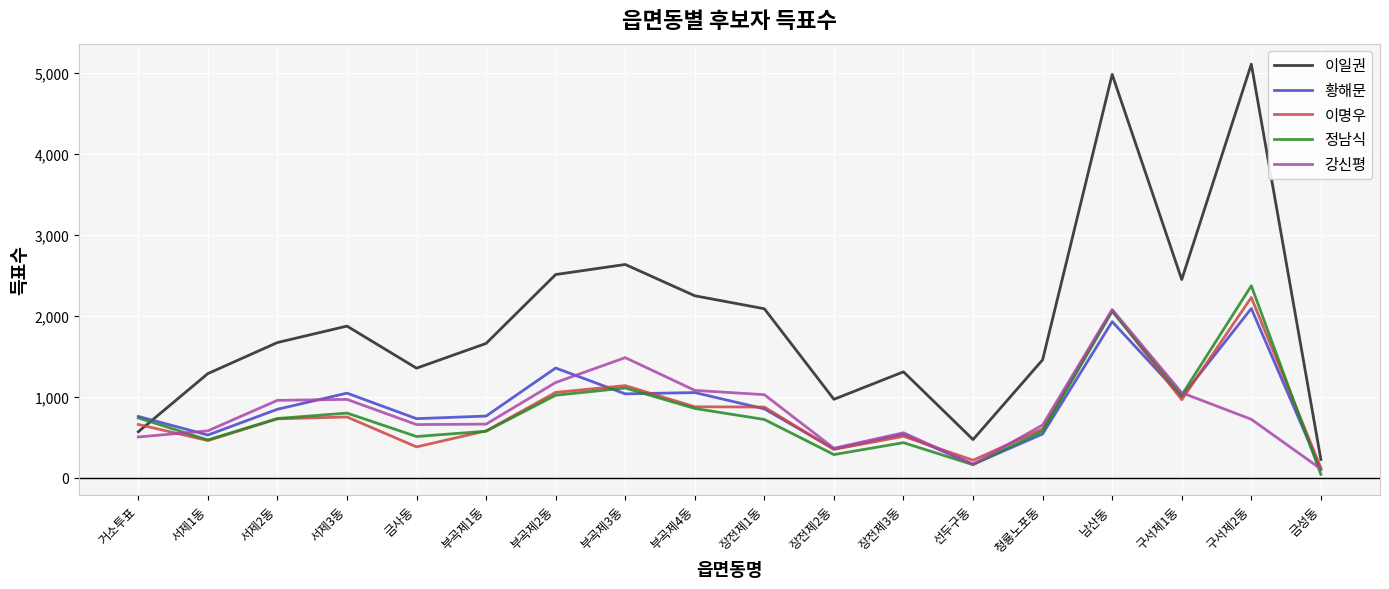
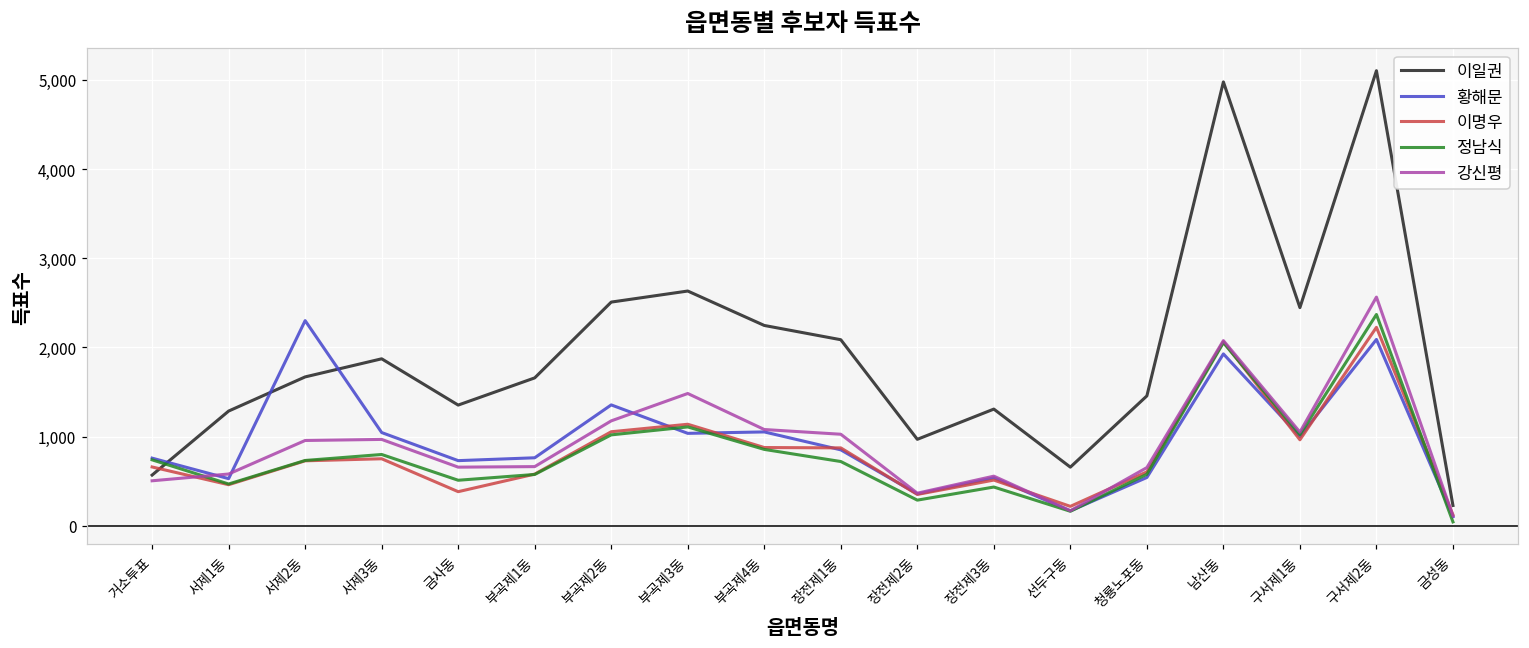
황해문, 서제2동: 800 -> 2,300
이일권, 선두구동: 500 -> 700
강신평, 구서제2동: 700 -> 2,600
